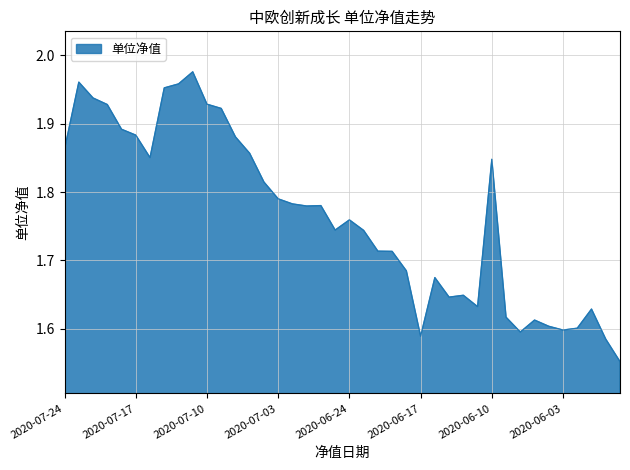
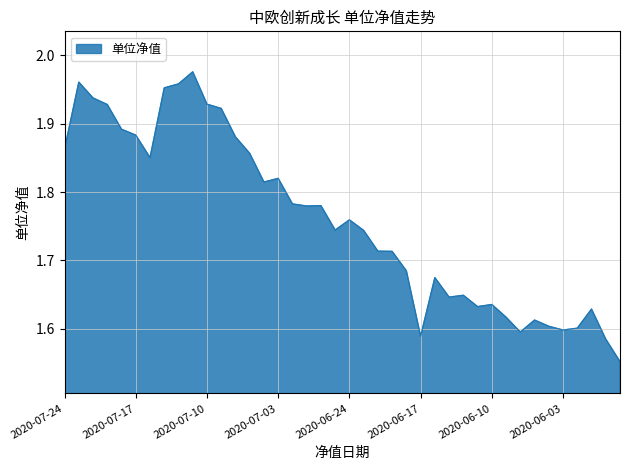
2020-07-03: 1.79 -> 1.82
2020-06-10: 1.85 -> 1.64
